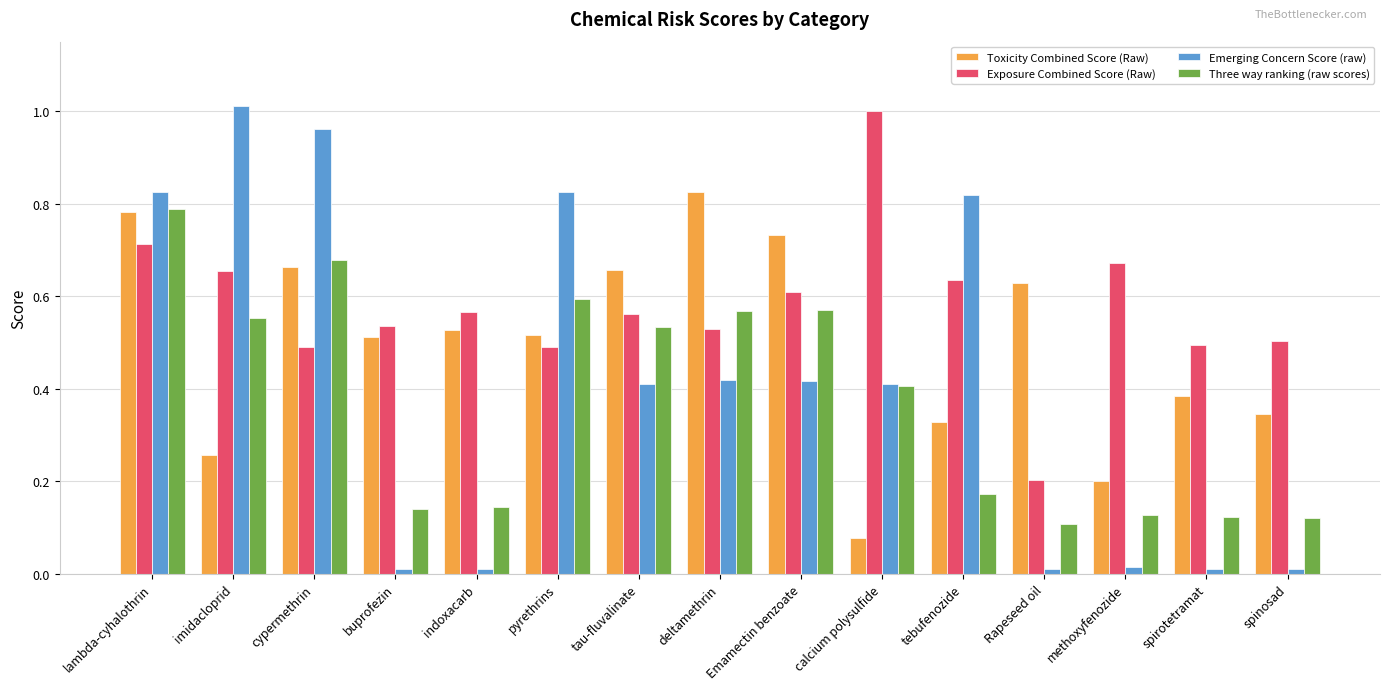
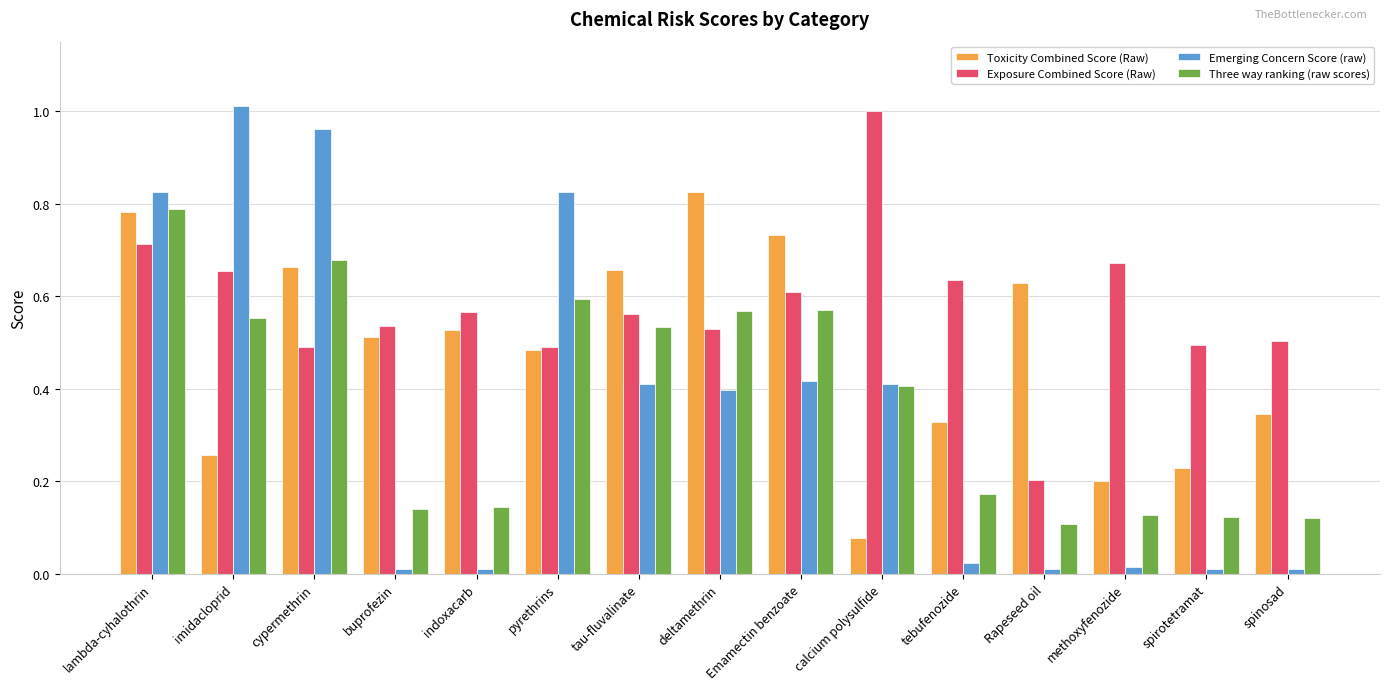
Toxicity Combined Score (Raw), pyrethrins: 0.52 -> 0.48
Emerging Concern Score (raw), deltamethrin: 0.42 -> 0.40
Emerging Concern Score (raw), tebufenozide: 0.82 -> 0.02
Toxicity Combined Score (Raw), spirotetramat: 0.38 -> 0.23
